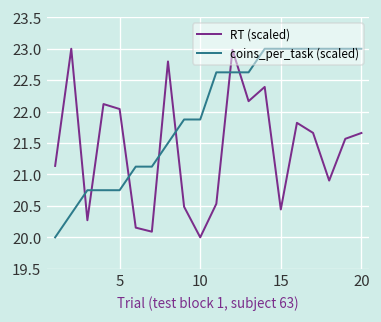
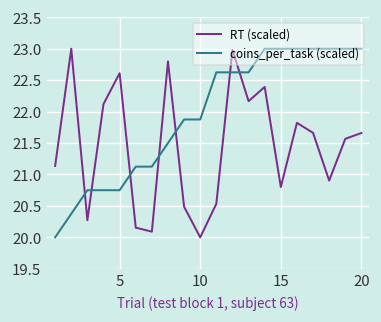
RT (scaled), 5: 22.0 -> 22.6
RT (scaled), 15: 20.4 -> 20.8
